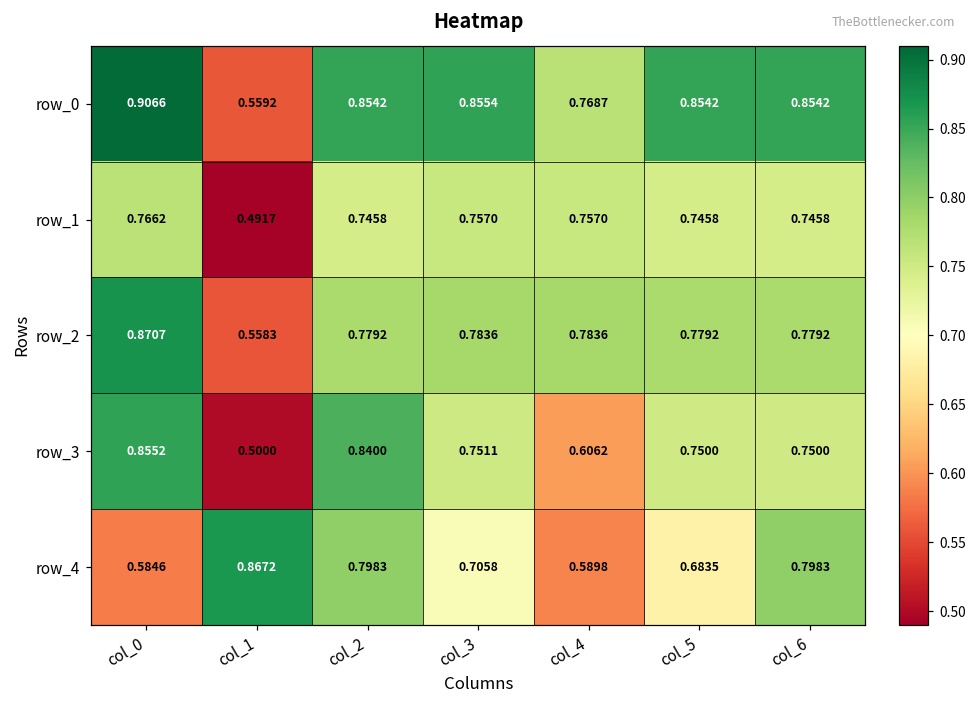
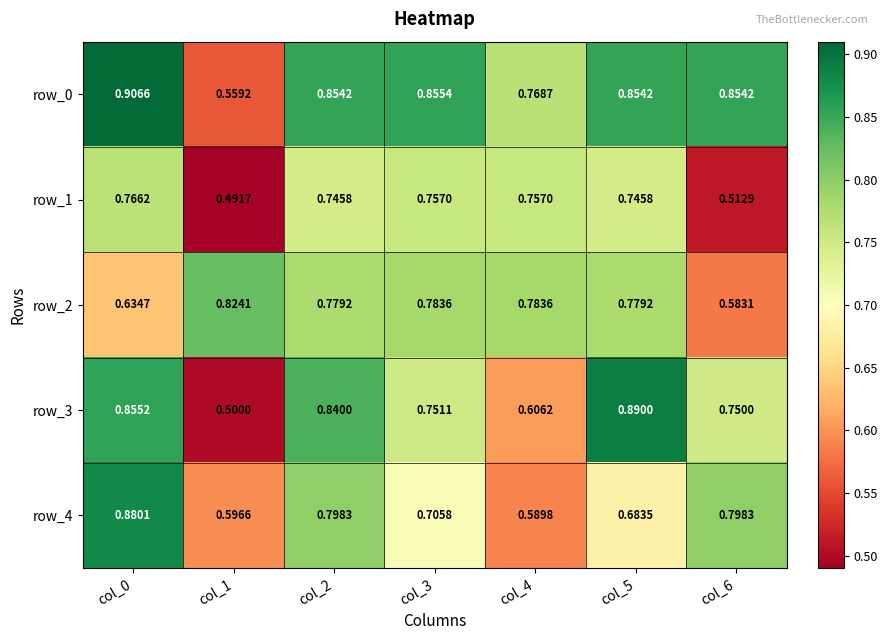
row_1, col_6: 0.7458 -> 0.5129
row_2, col_0: 0.8707 -> 0.6347
row_2, col_1: 0.5583 -> 0.8241
row_2, col_6: 0.7792 -> 0.5831
row_3, col_5: 0.7500 -> 0.8900
row_4, col_0: 0.5846 -> 0.8801
row_4, col_1: 0.8672 -> 0.5966
